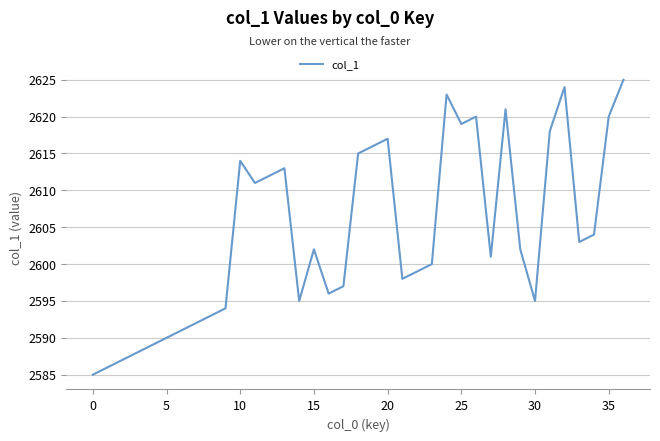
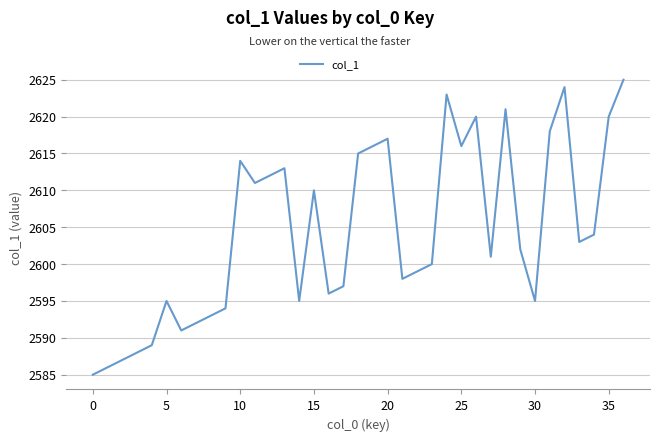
5: 2590 -> 2595
15: 2602 -> 2610
25: 2619 -> 2616
